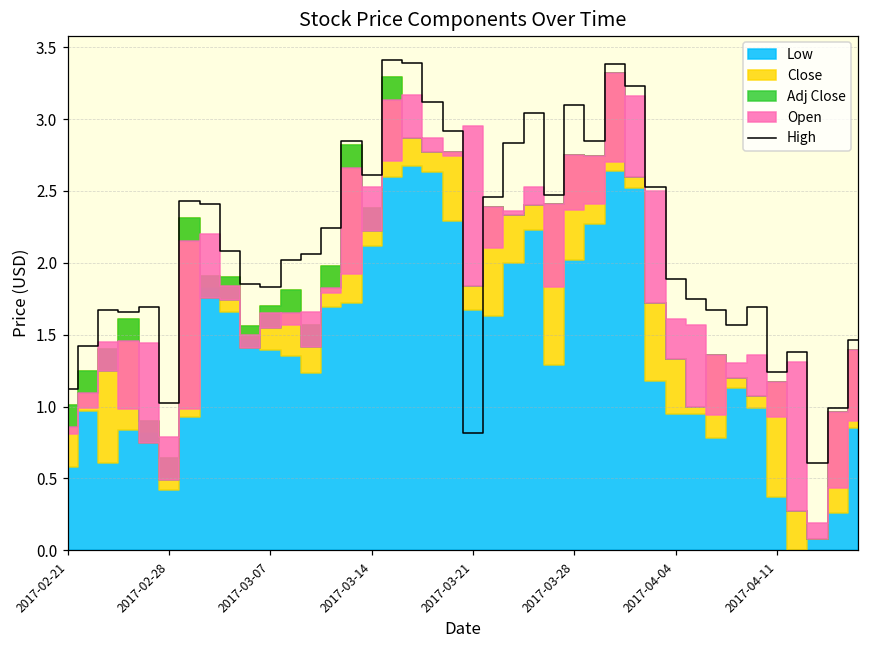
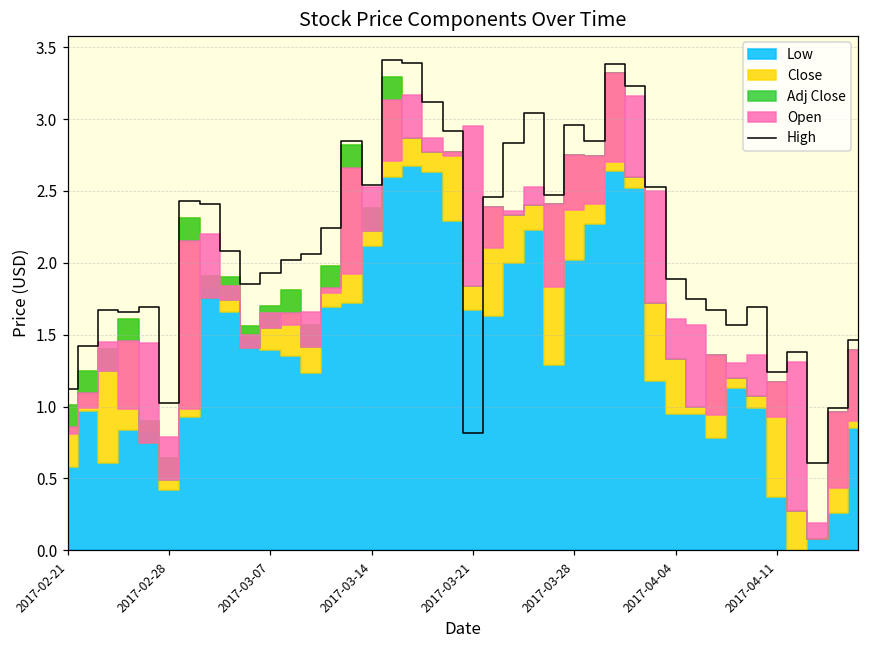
High, 2017-03-07: 1.83 -> 1.93
High, 2017-03-14: 2.61 -> 2.54
High, 2017-03-28: 3.10 -> 2.96
